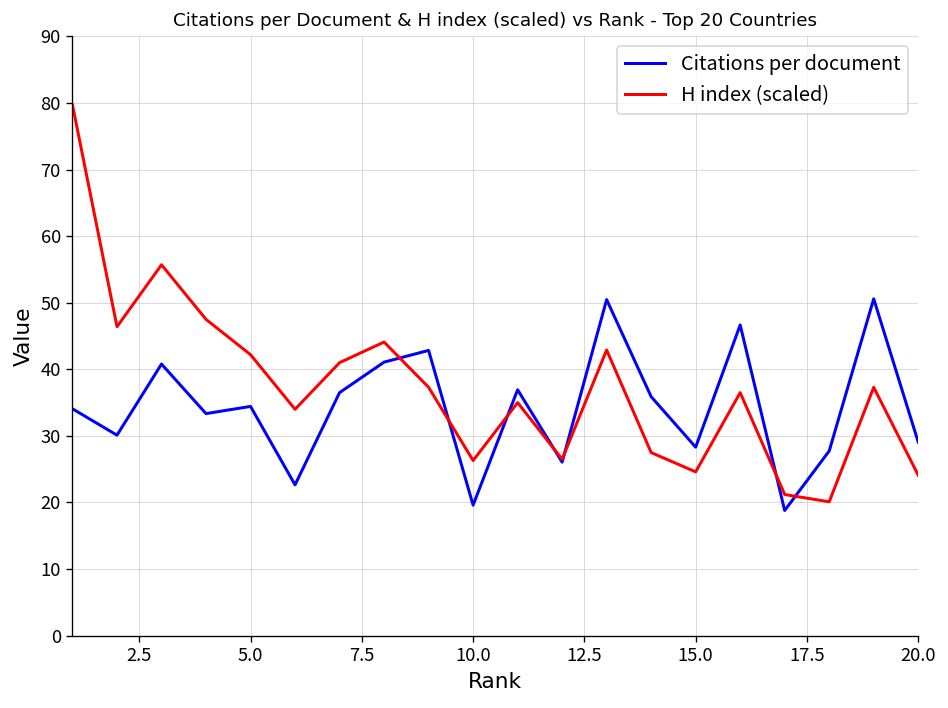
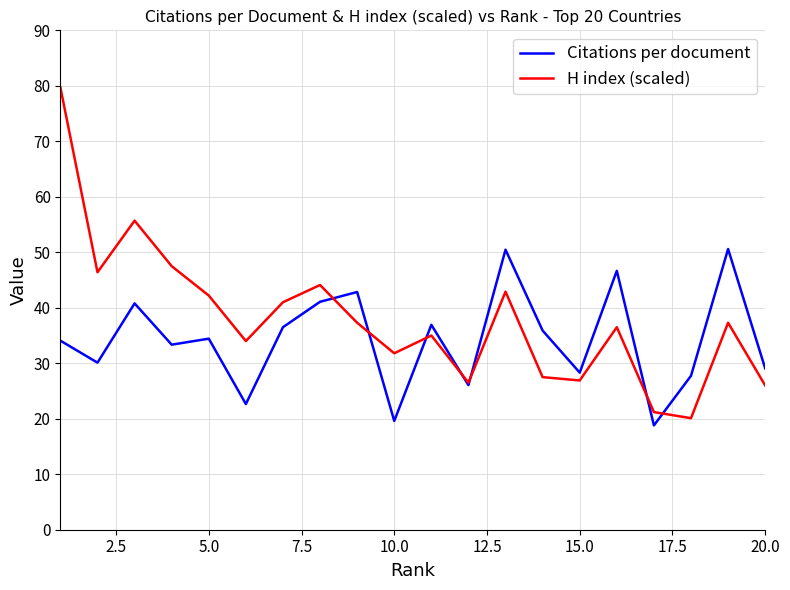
H index (scaled), 10.0: 26 -> 32
H index (scaled), 15.0: 25 -> 27
H index (scaled), 20.0: 24 -> 26
